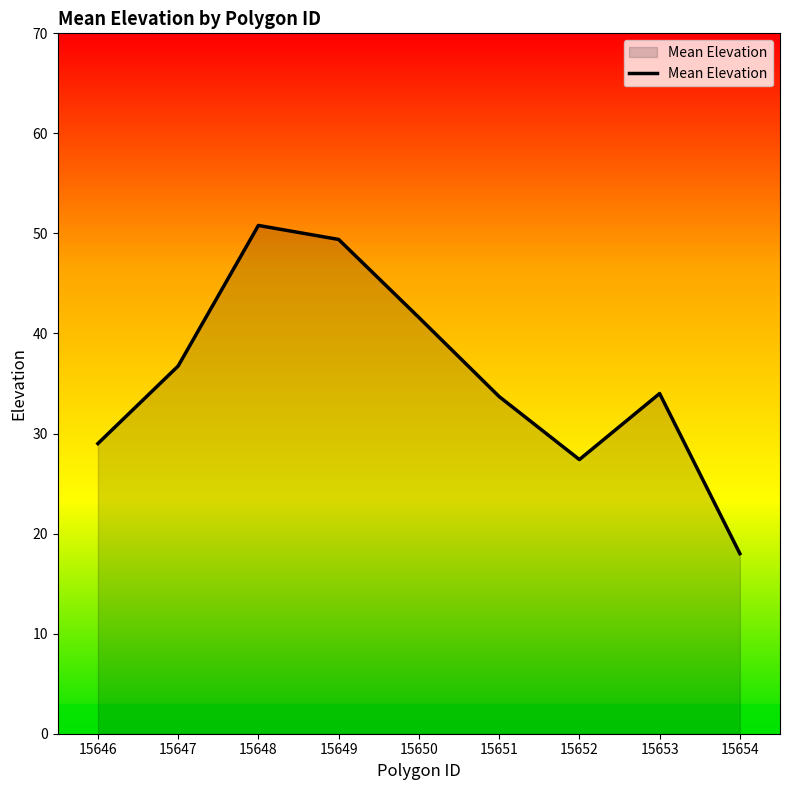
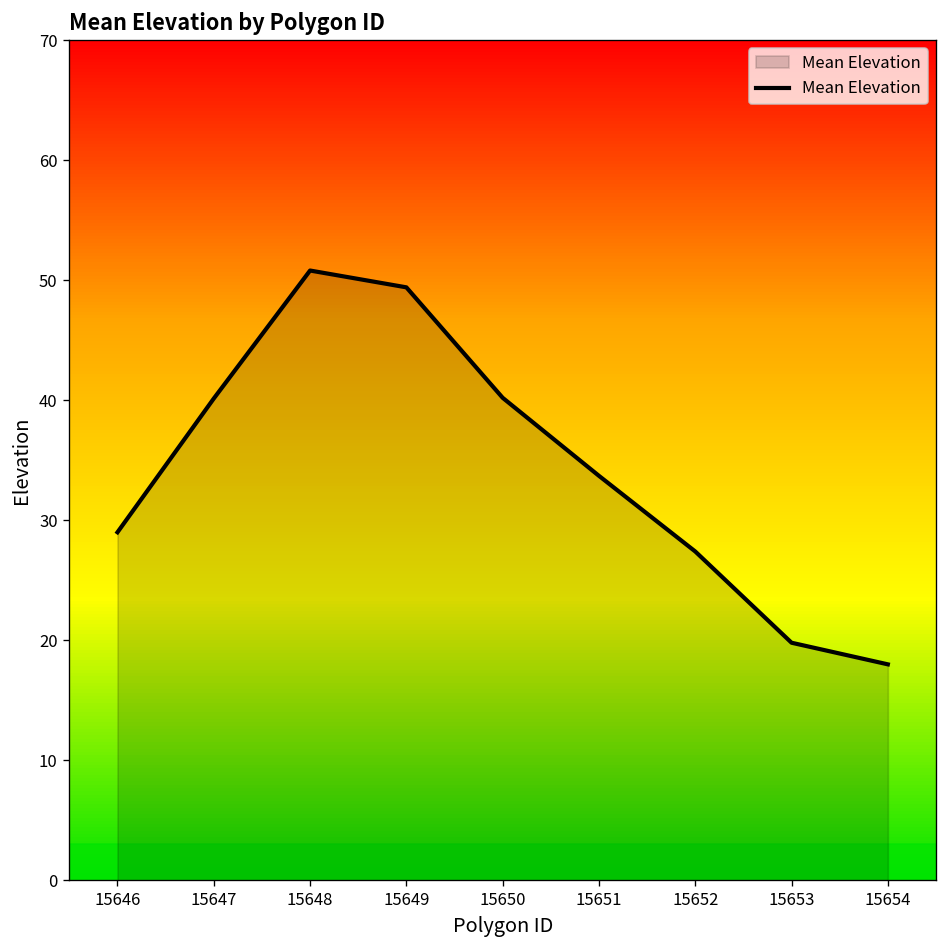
15647: 36.8 -> 40.1
15650: 41.6 -> 40.2
15653: 34.0 -> 19.8
